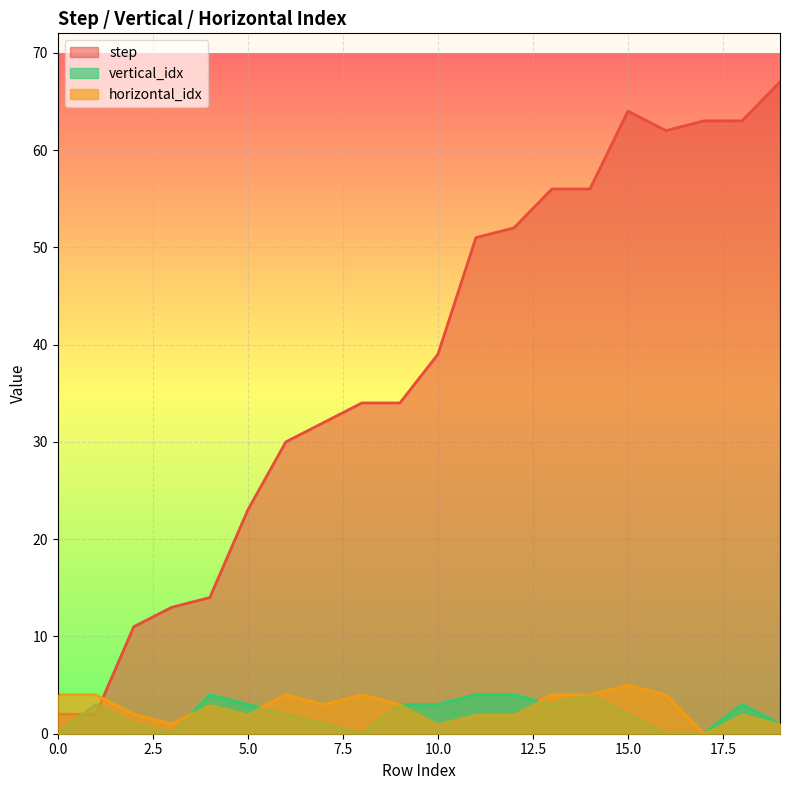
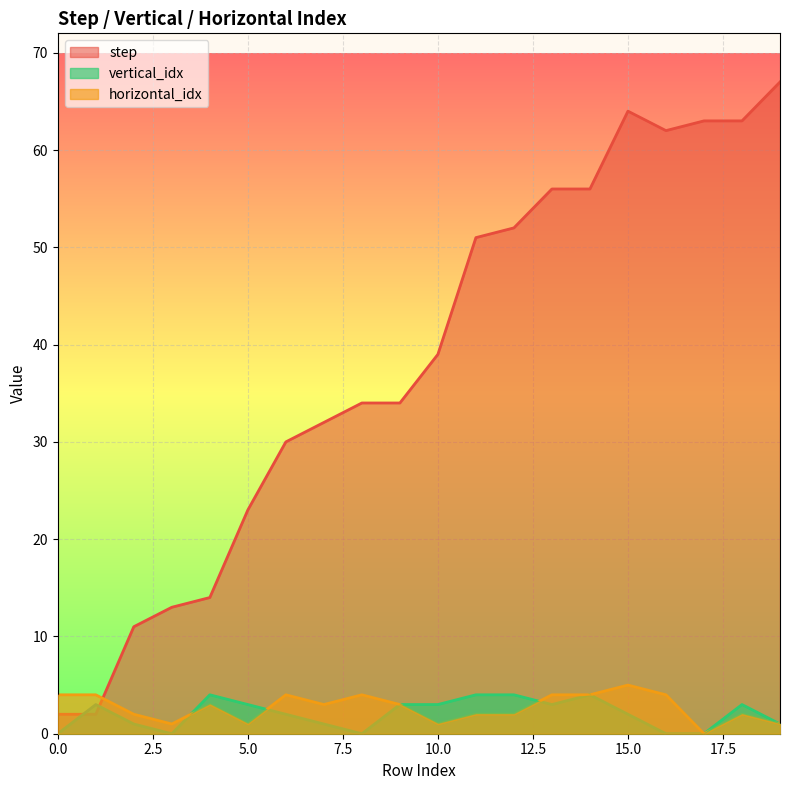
horizontal_idx, 5.0: 2 -> 1
